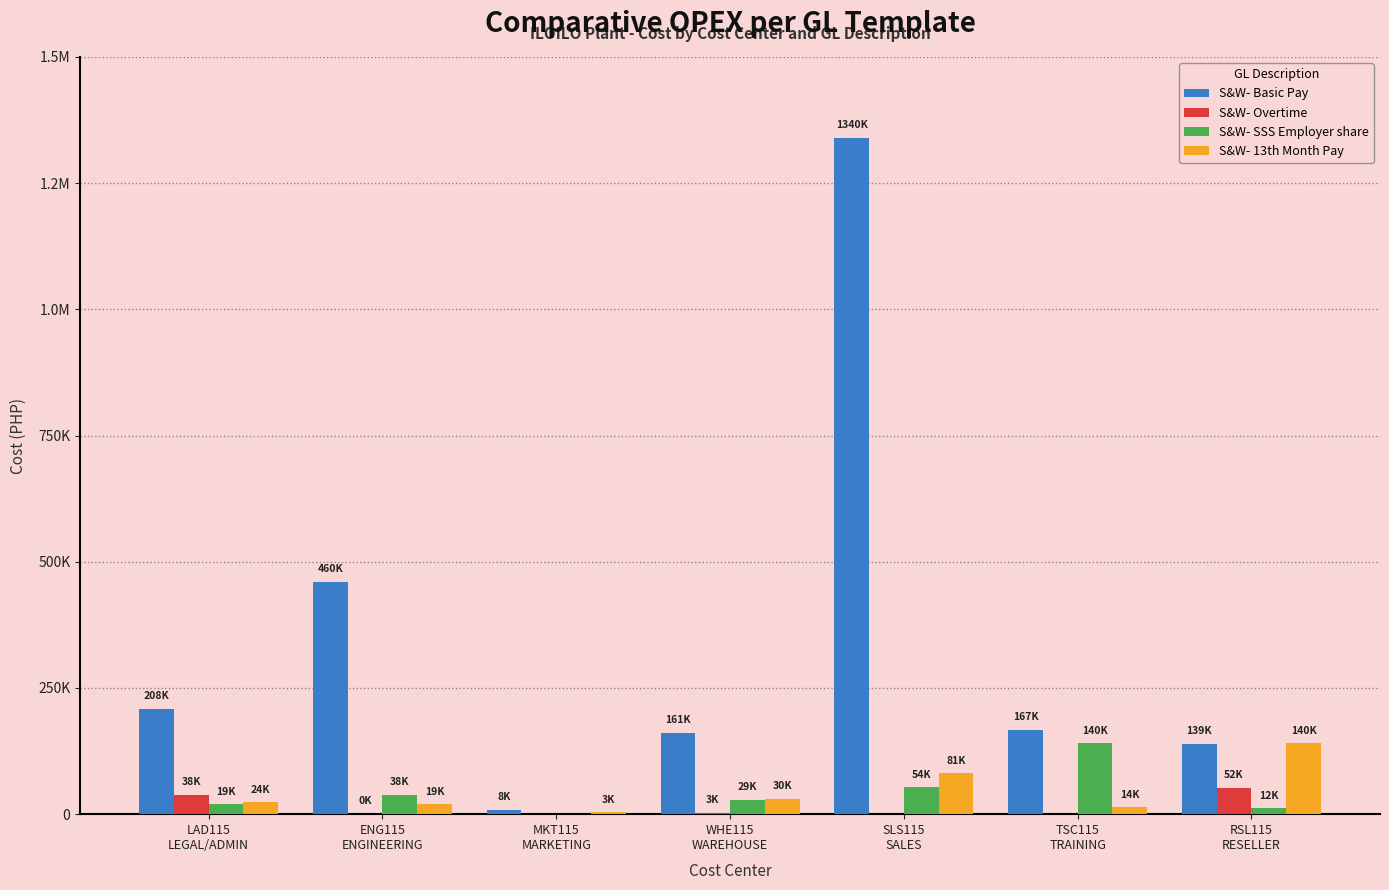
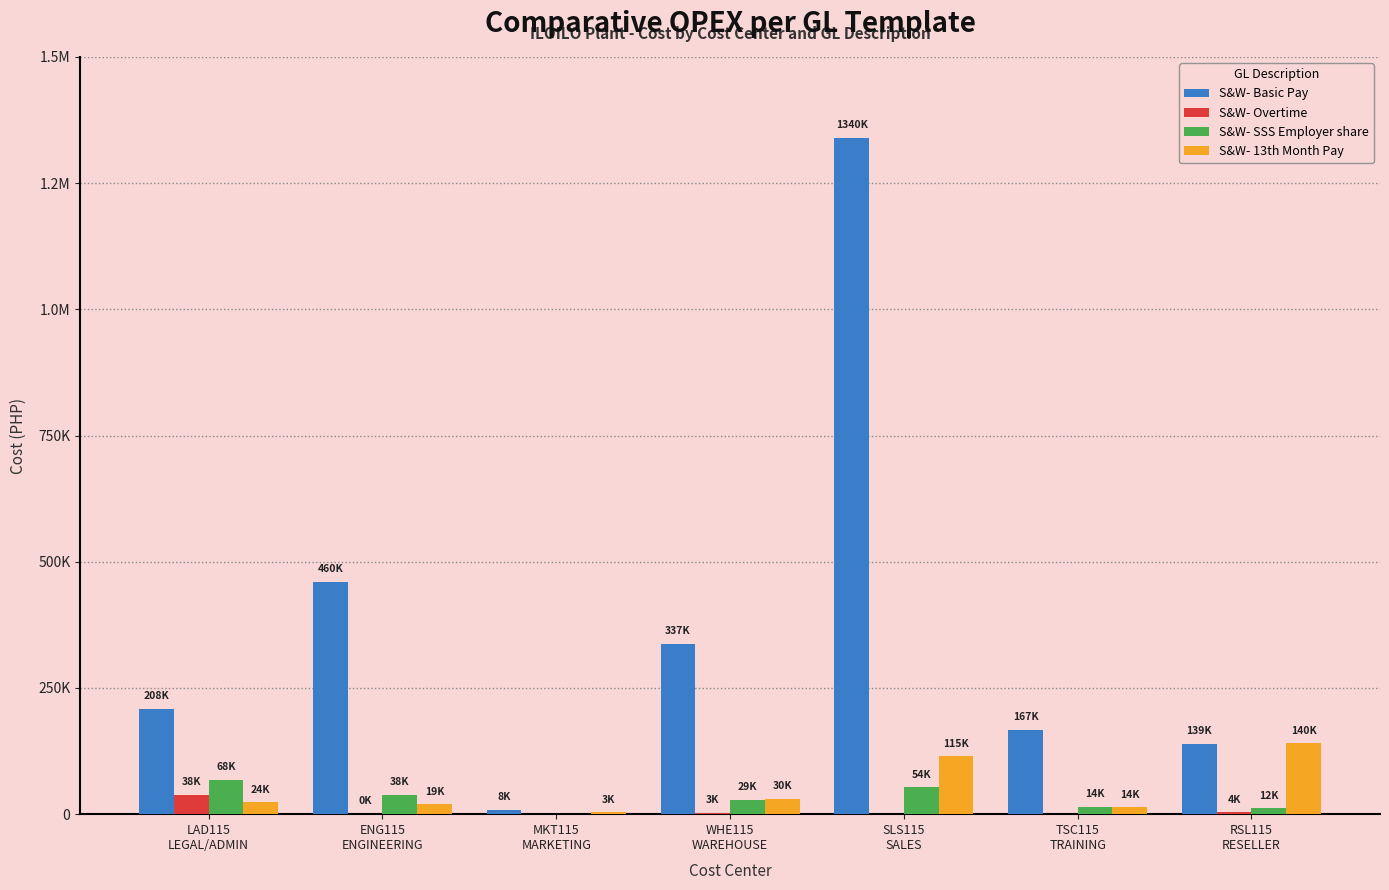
S&W- SSS Employer share, LAD115 LEGAL/ADMIN: 19K -> 68K
S&W- Basic Pay, WHE115 WAREHOUSE: 161K -> 337K
S&W- 13th Month Pay, SLS115 SALES: 81K -> 115K
S&W- SSS Employer share, TSC115 TRAINING: 140K -> 14K
S&W- Overtime, RSL115 RESELLER: 52K -> 4K
